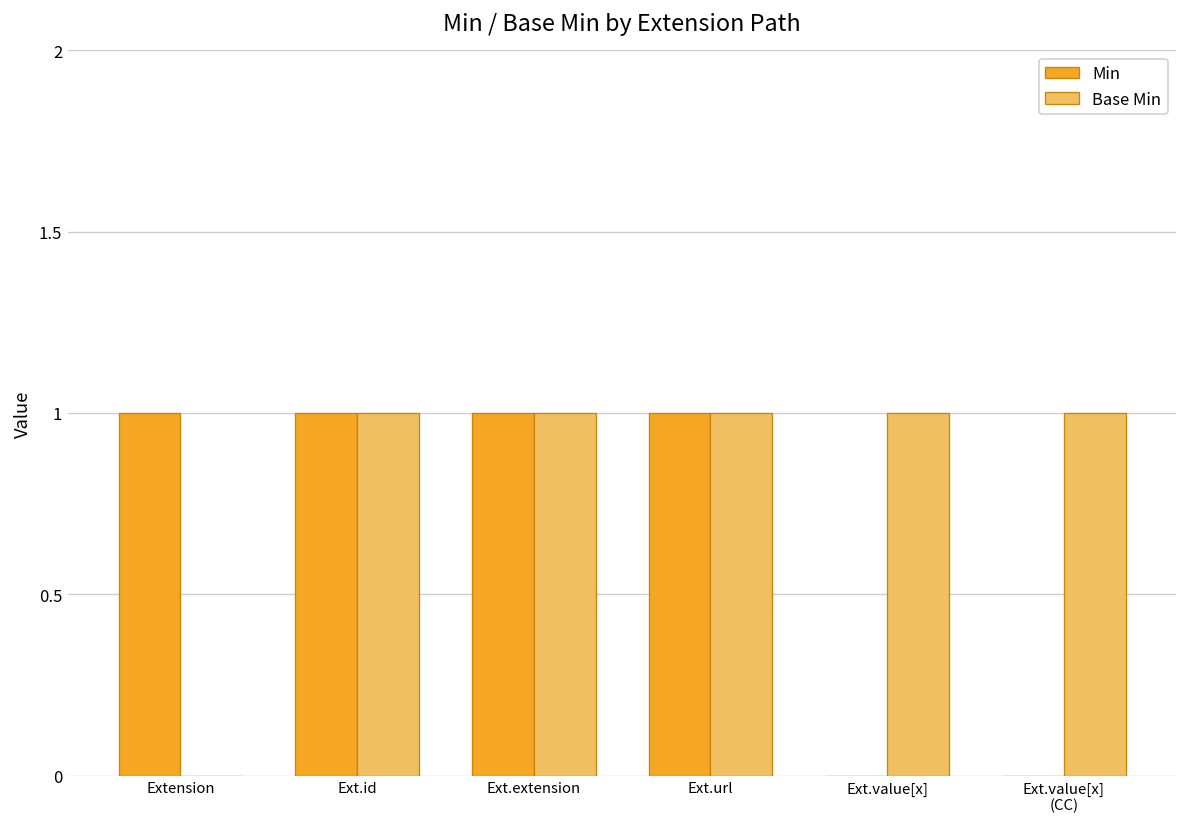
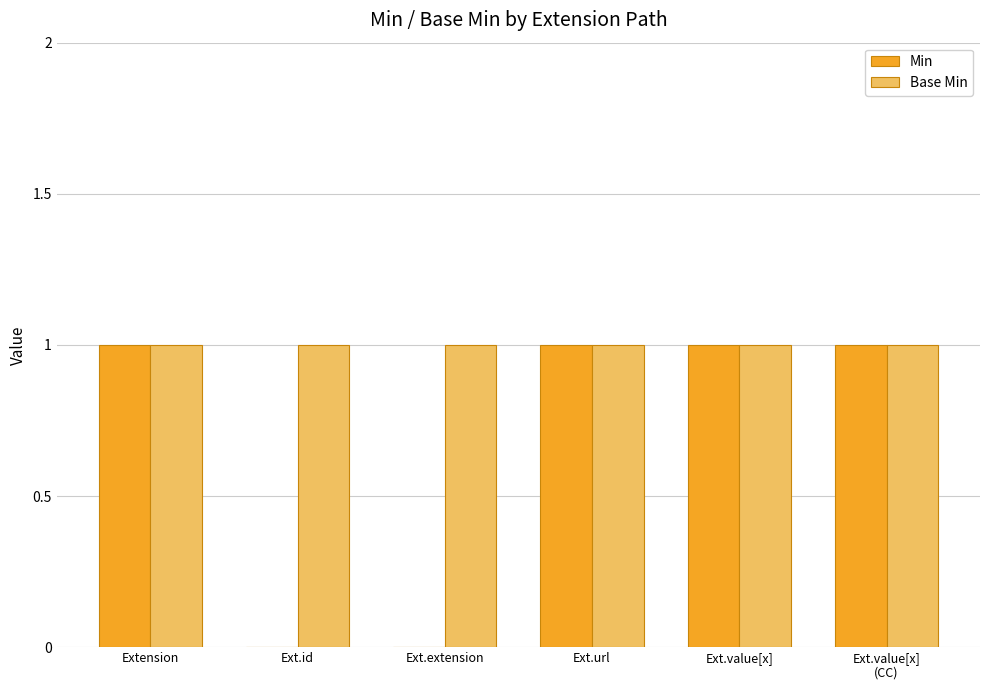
Base Min, Extension: 0 -> 1
Min, Ext.id: 1 -> 0
Min, Ext.extension: 1 -> 0
Min, Ext.value[x]: 0 -> 1
Min, Ext.value[x] (CC): 0 -> 1
